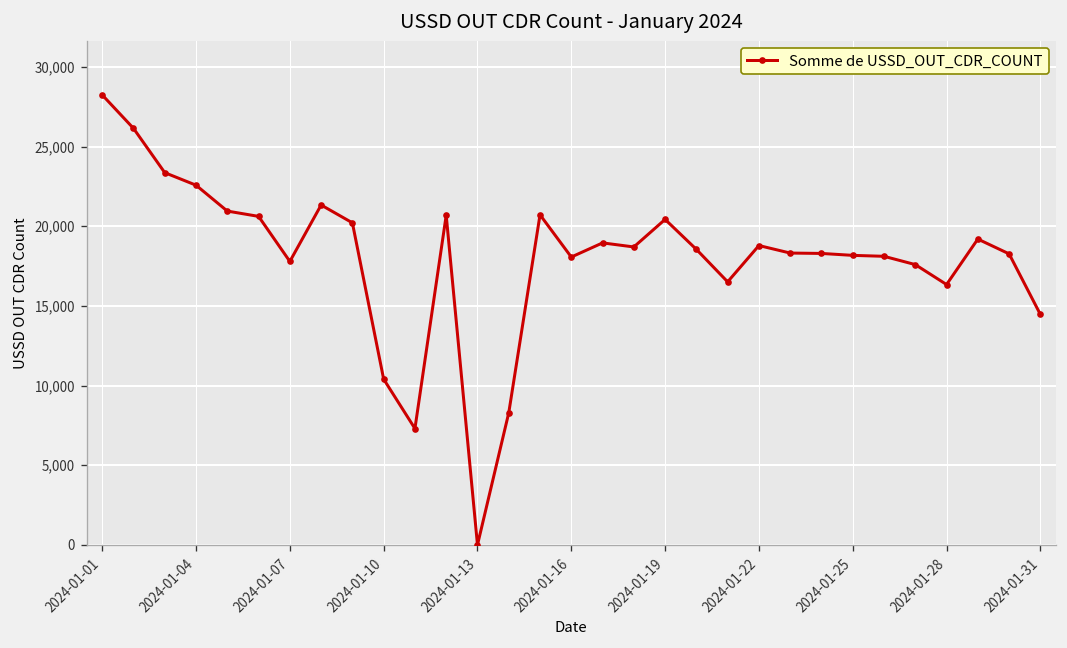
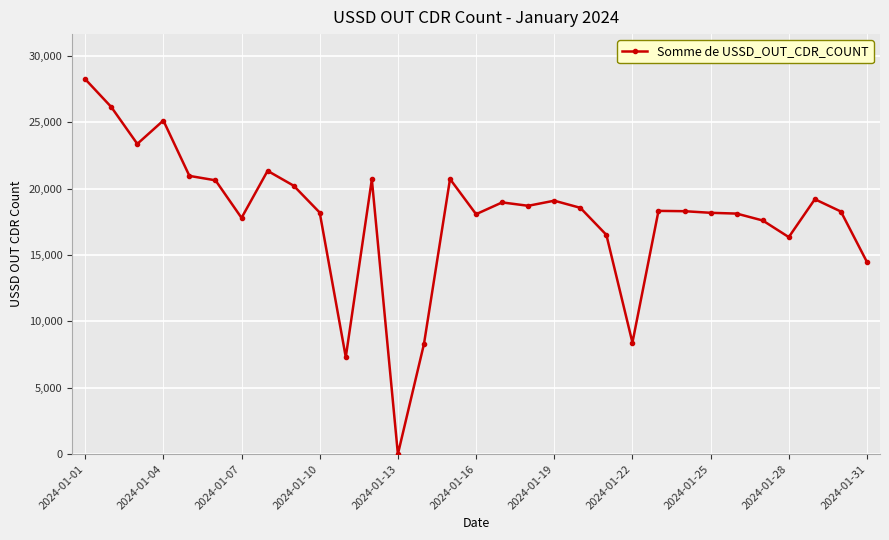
2024-01-04: 22,600 -> 25,100
2024-01-10: 10,400 -> 18,200
2024-01-19: 20,400 -> 19,100
2024-01-22: 18,800 -> 8,400
